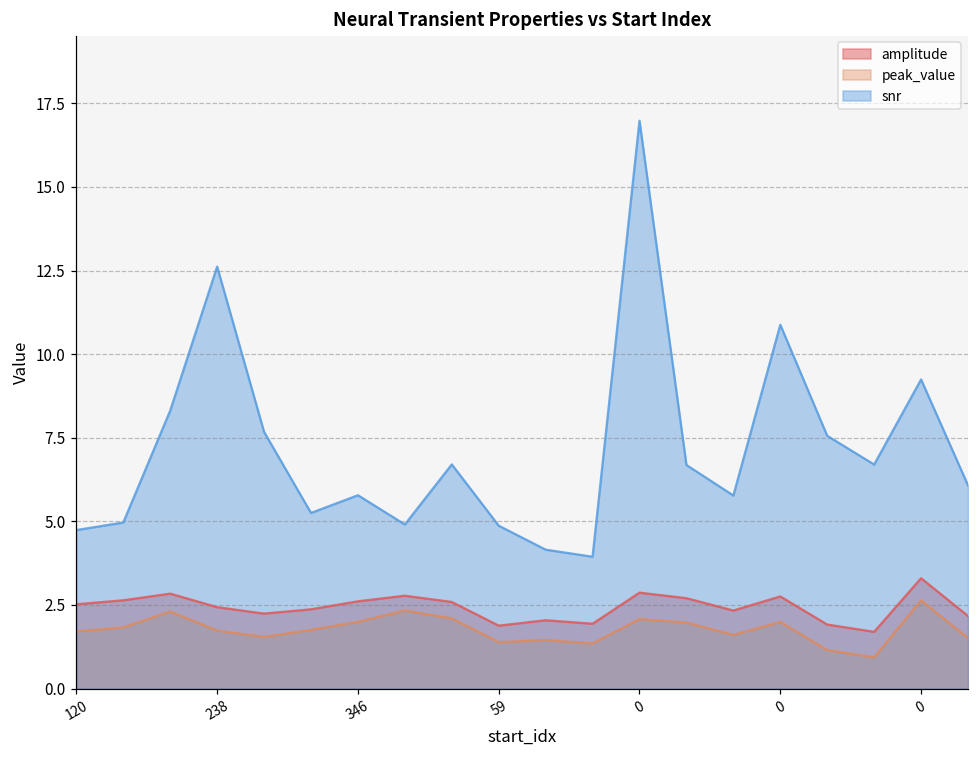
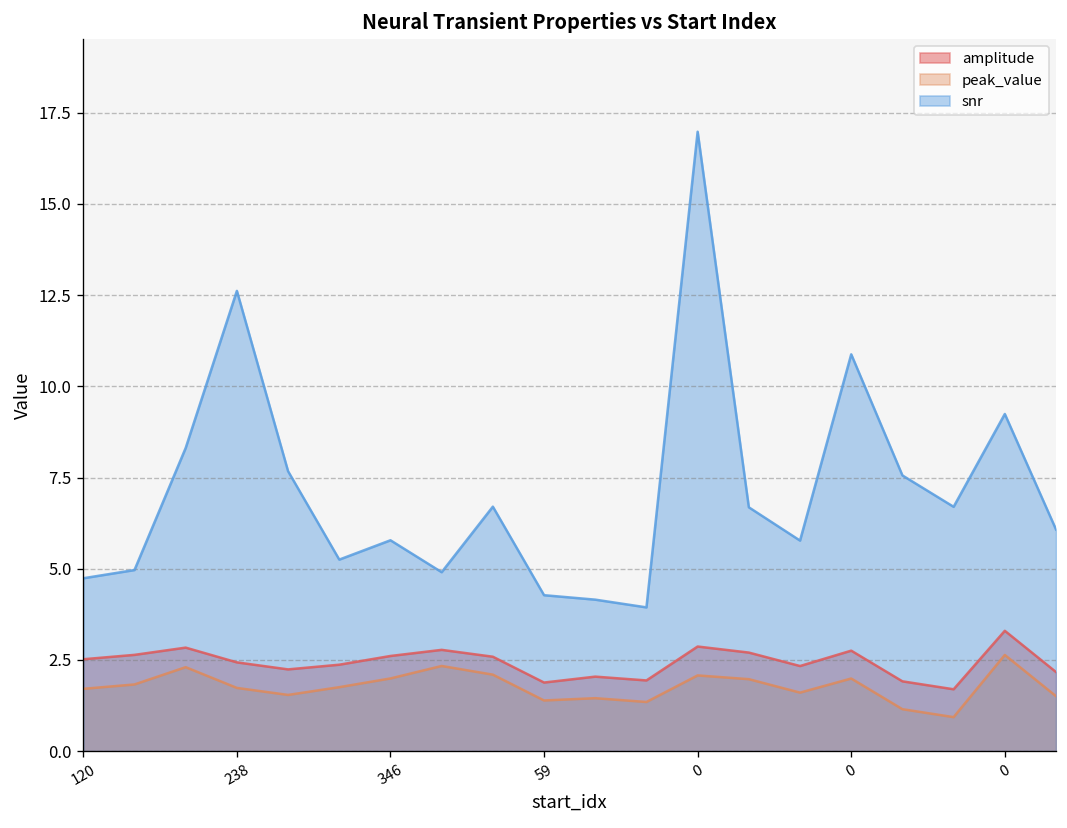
snr, 59: 4.9 -> 4.3
